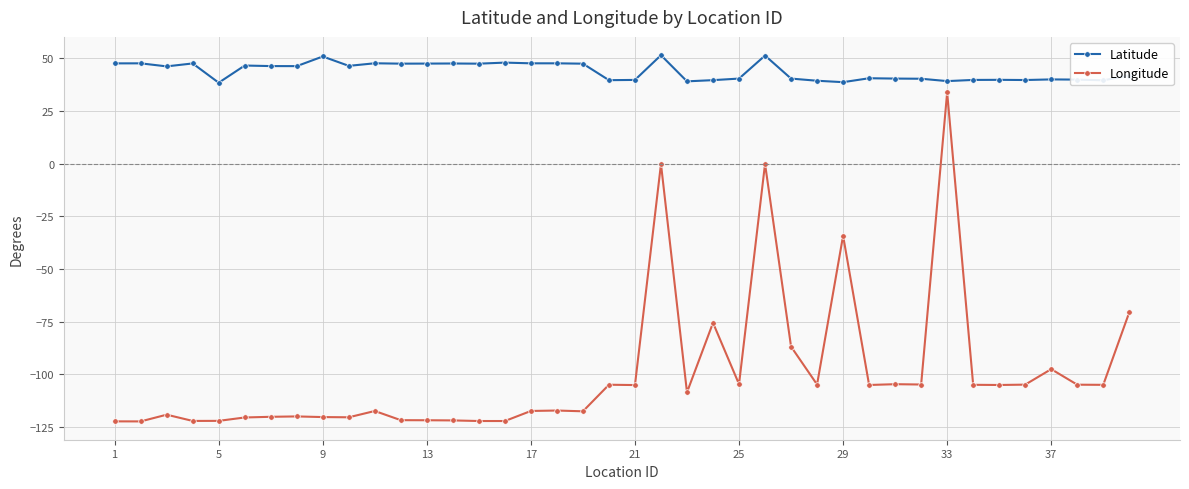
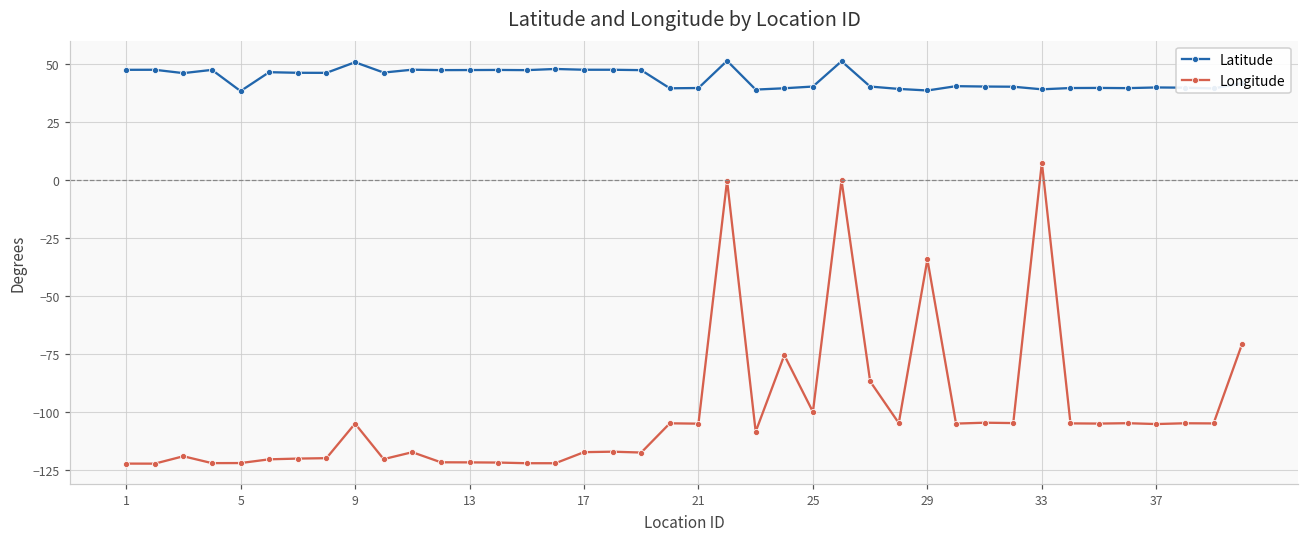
Longitude, 9: -120 -> -105
Longitude, 25: -105 -> -100
Longitude, 33: 34 -> 8
Longitude, 37: -98 -> -105
